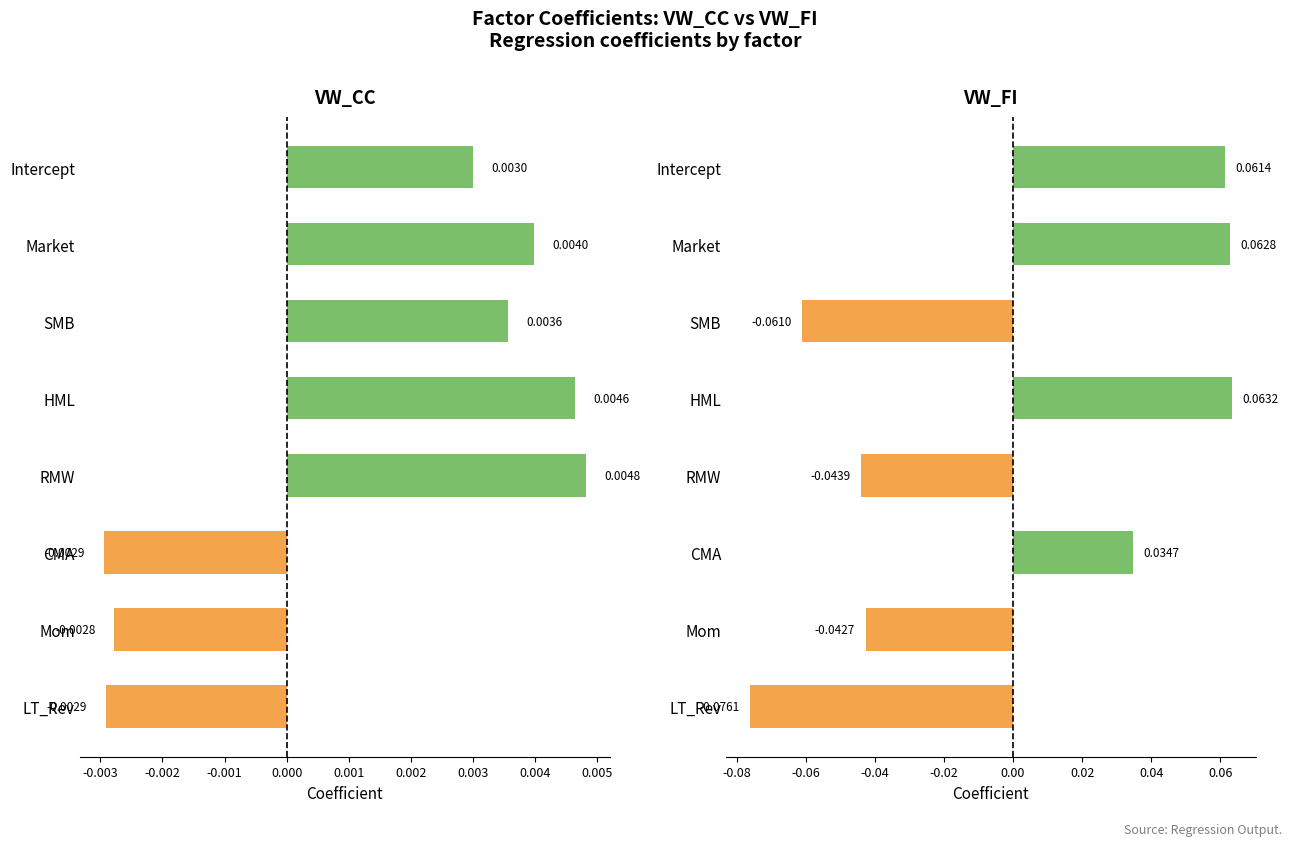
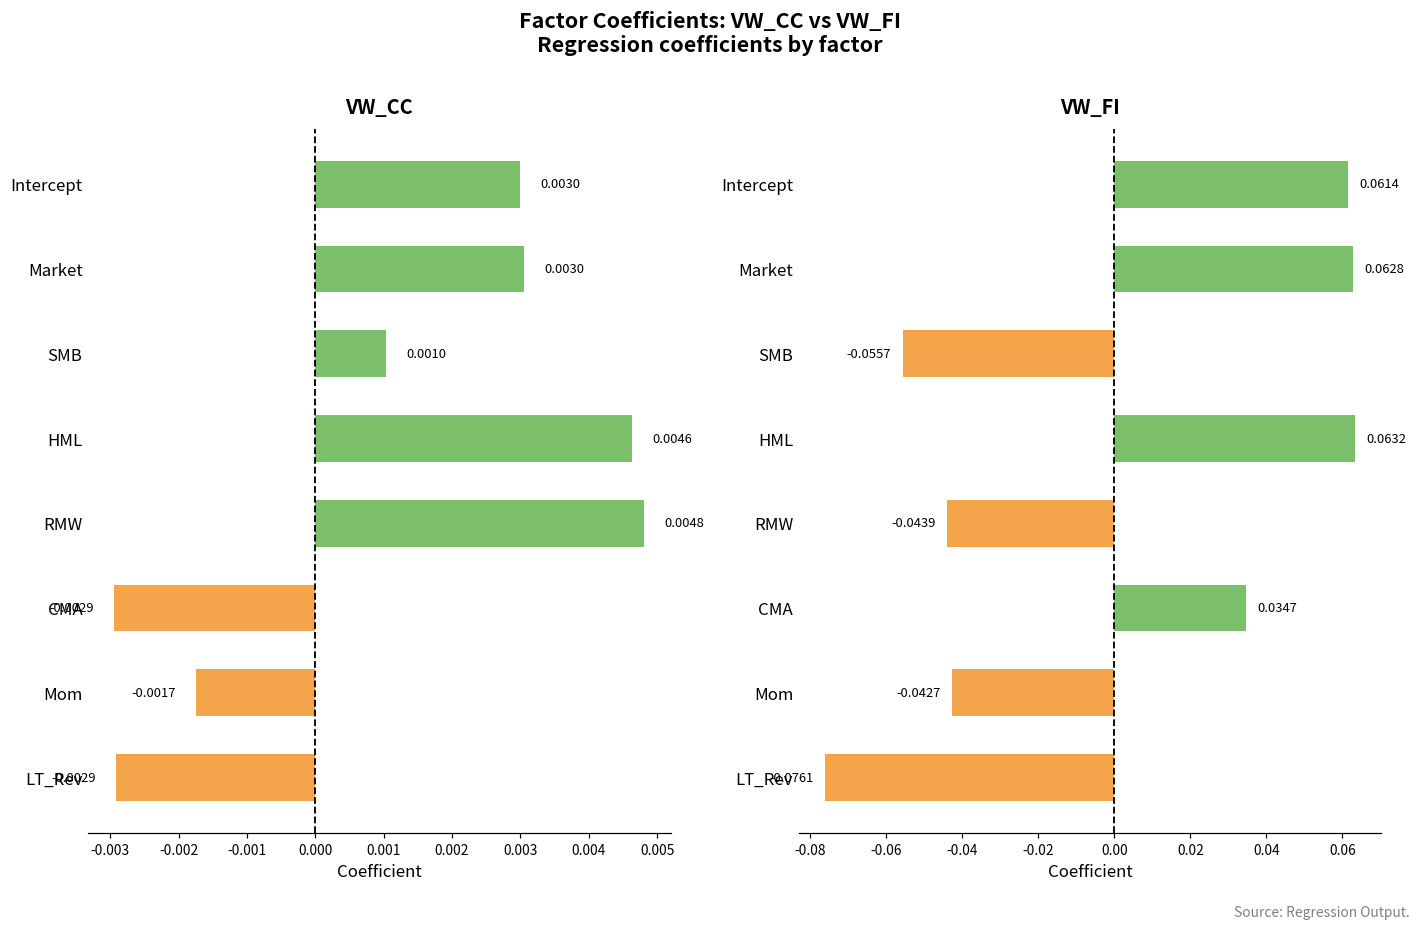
VW_CC, Market: 0.0040 -> 0.0030
VW_CC, SMB: 0.0036 -> 0.0010
VW_CC, Mom: -0.0028 -> -0.0017
VW_FI, SMB: -0.0610 -> -0.0557
